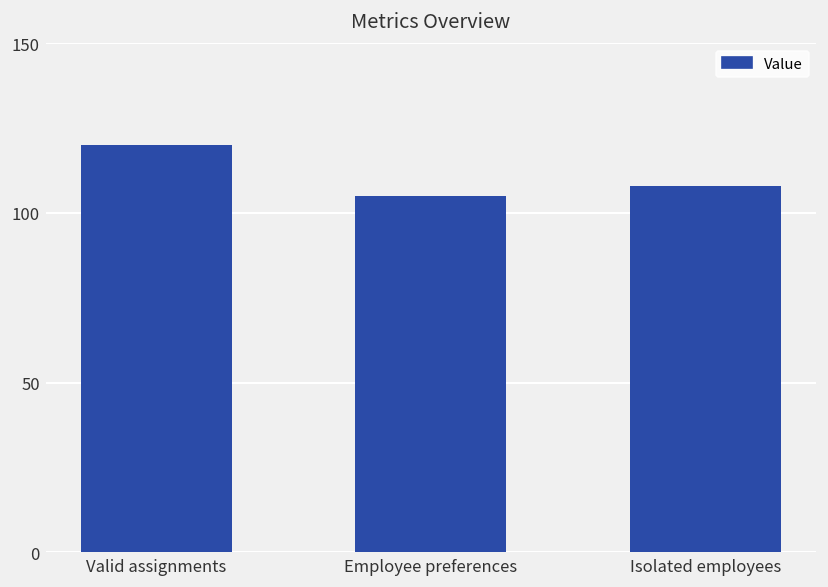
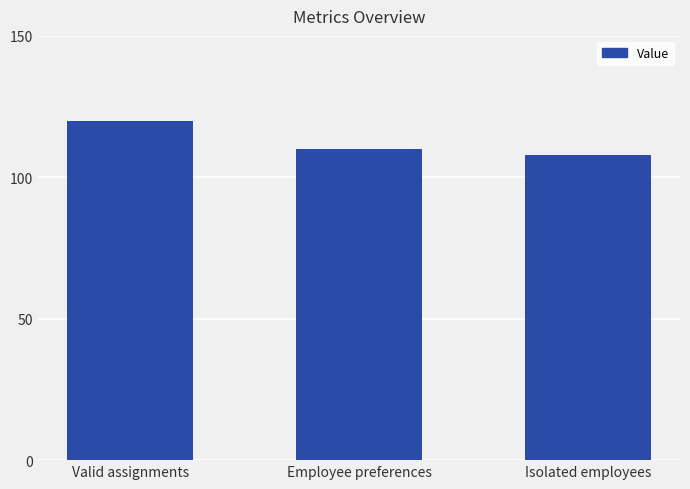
Employee preferences: 105 -> 110
